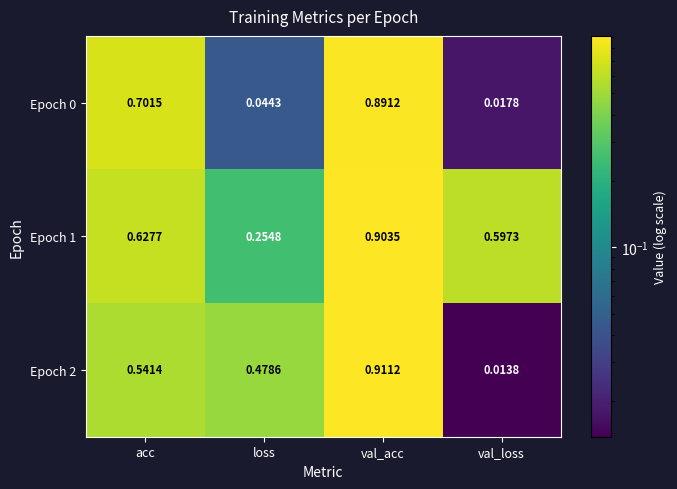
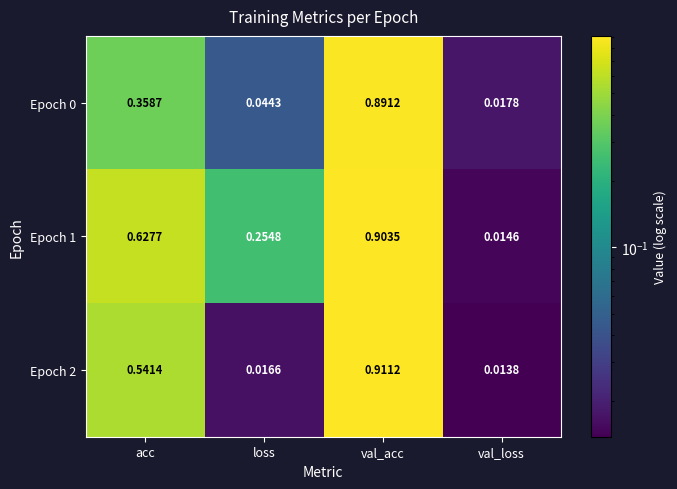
Epoch 0, acc: 0.7015 -> 0.3587
Epoch 1, val_loss: 0.5973 -> 0.0146
Epoch 2, loss: 0.4786 -> 0.0166
